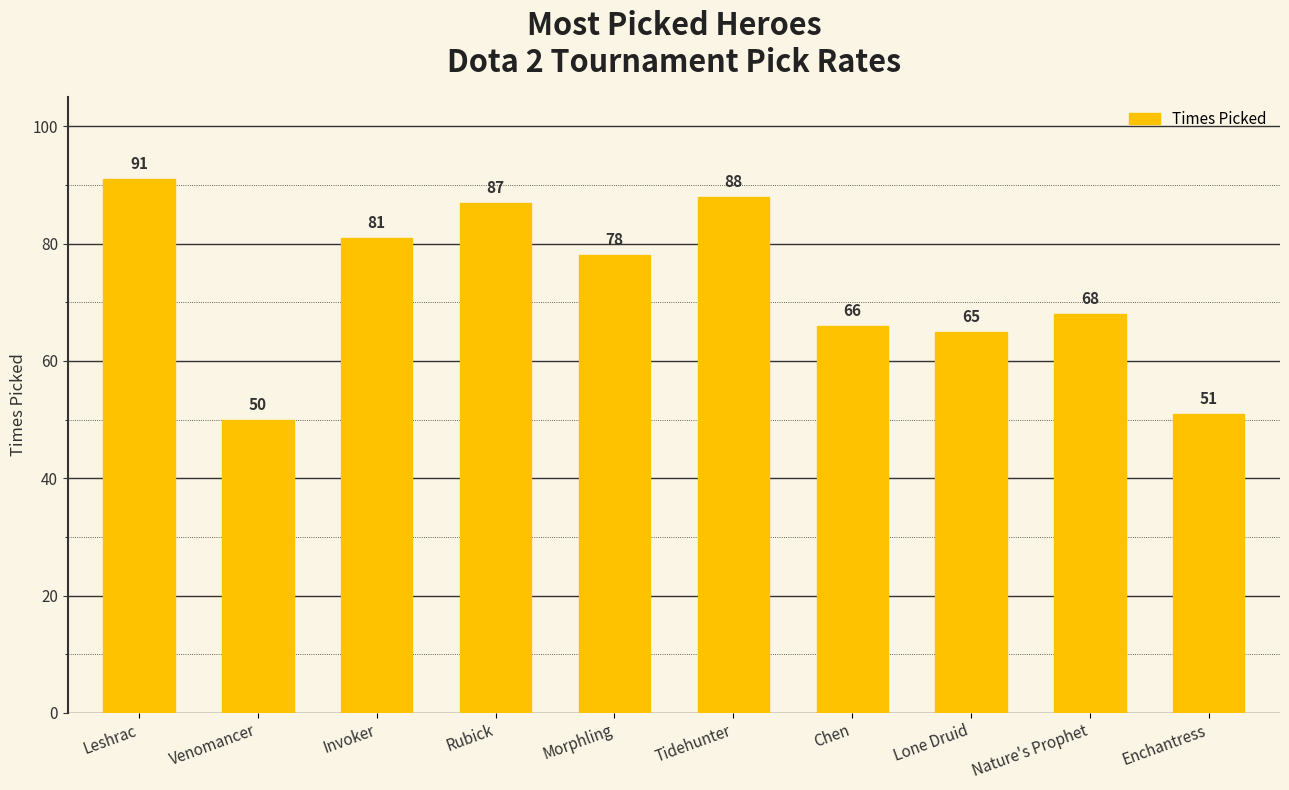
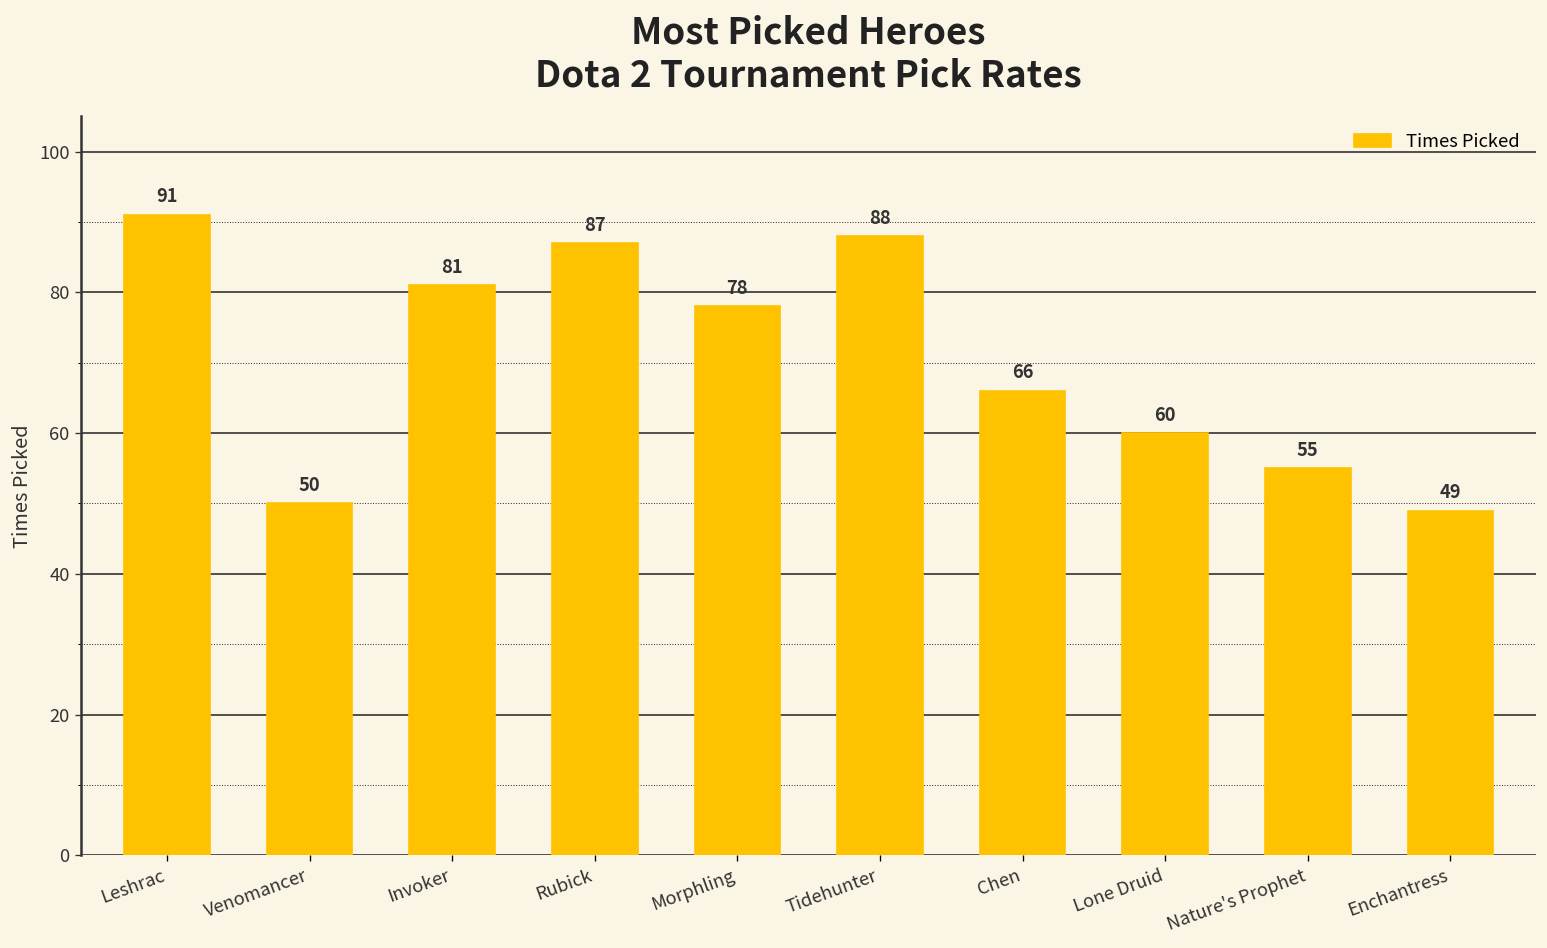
Lone Druid: 65 -> 60
Nature's Prophet: 68 -> 55
Enchantress: 51 -> 49
